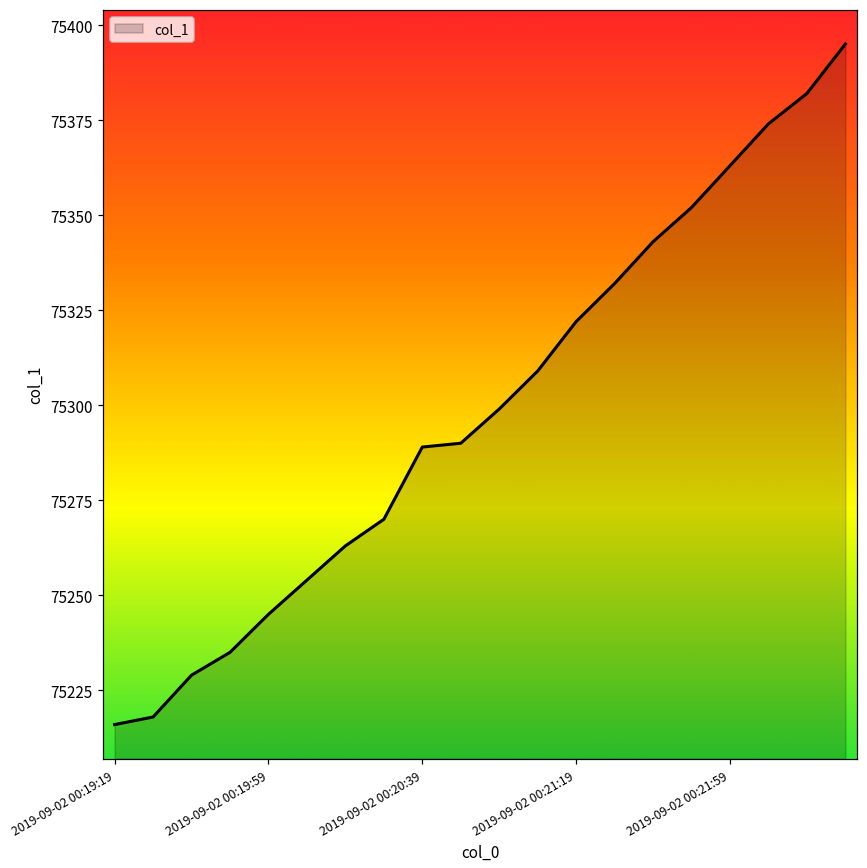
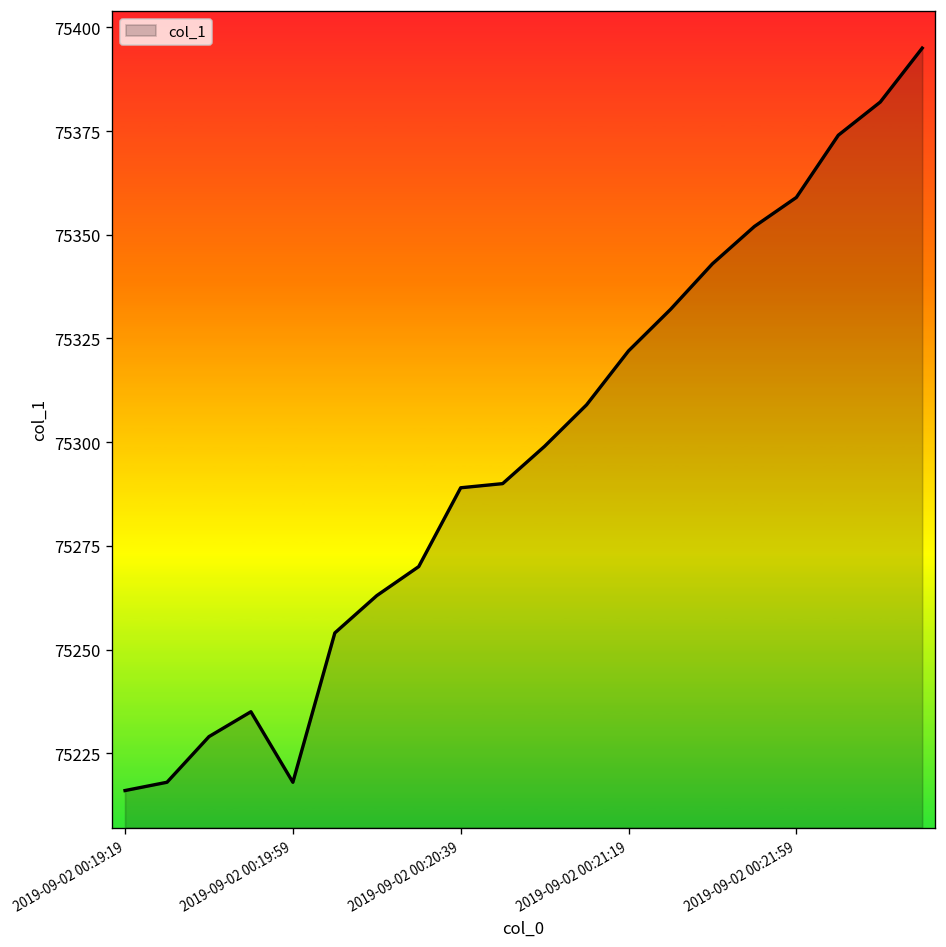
2019-09-02 00:19:59: 75245 -> 75218
2019-09-02 00:21:59: 75363 -> 75359
